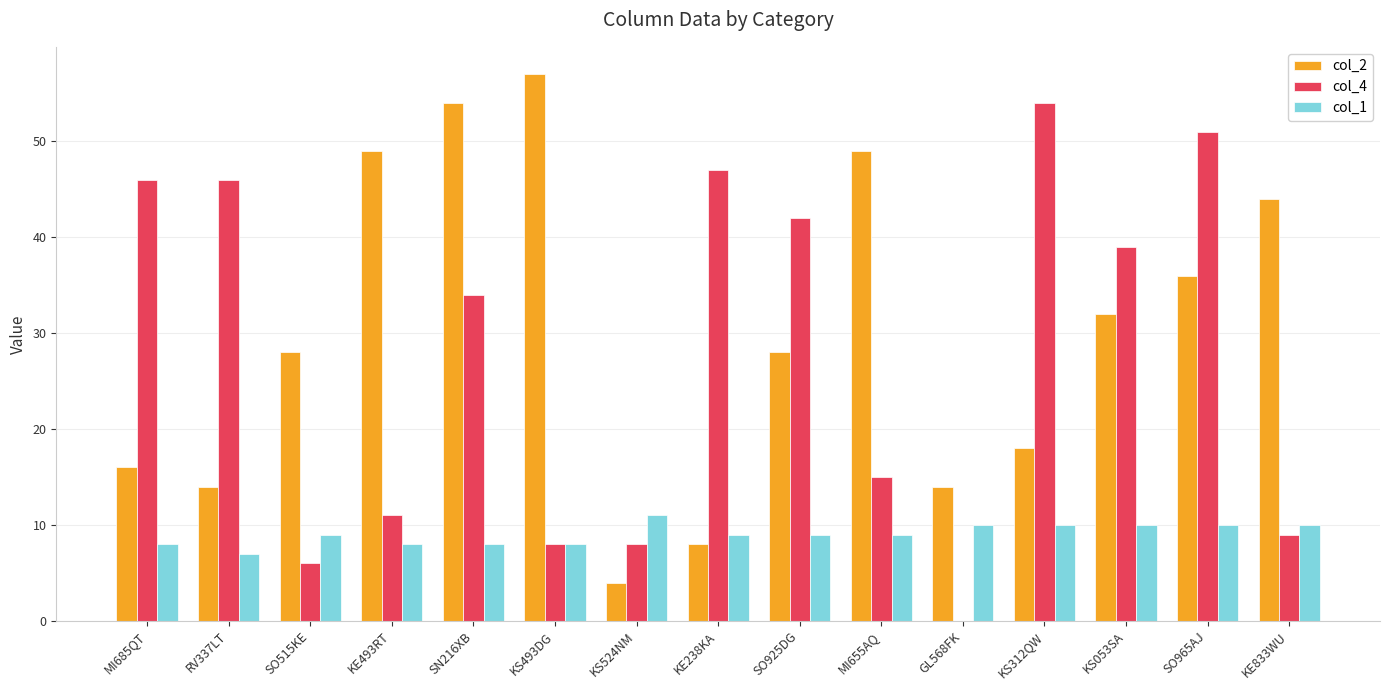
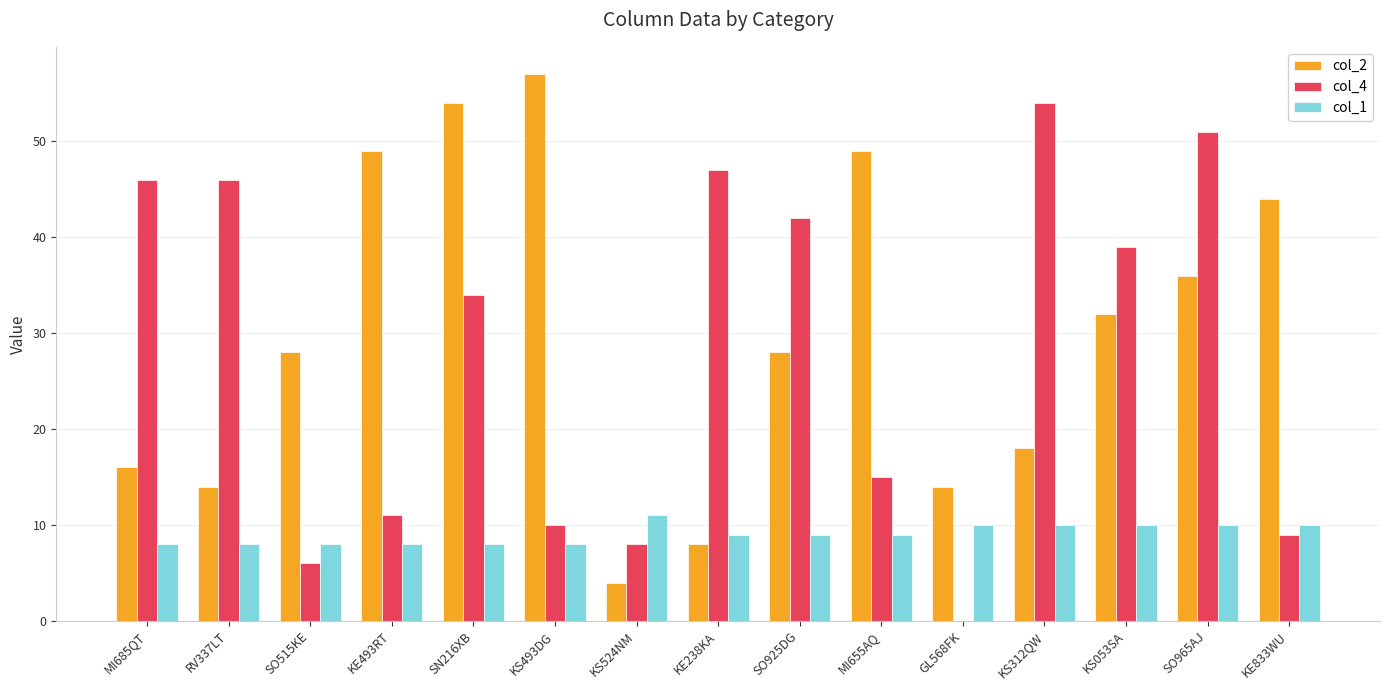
col_1, RV337LT: 7 -> 8
col_1, SO515KE: 9 -> 8
col_4, KS493DG: 8 -> 10
